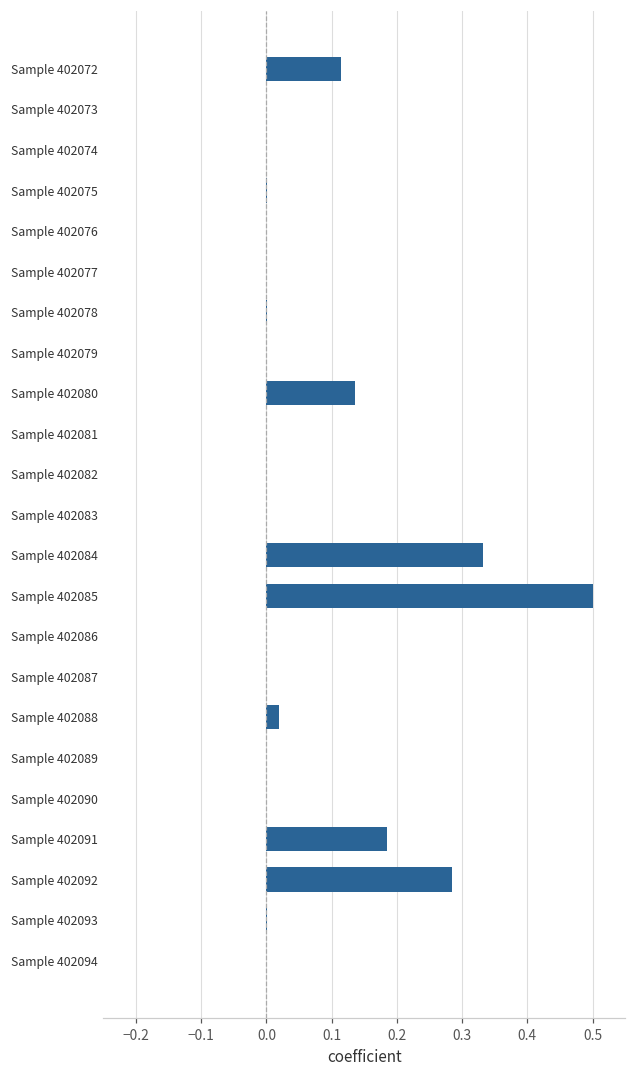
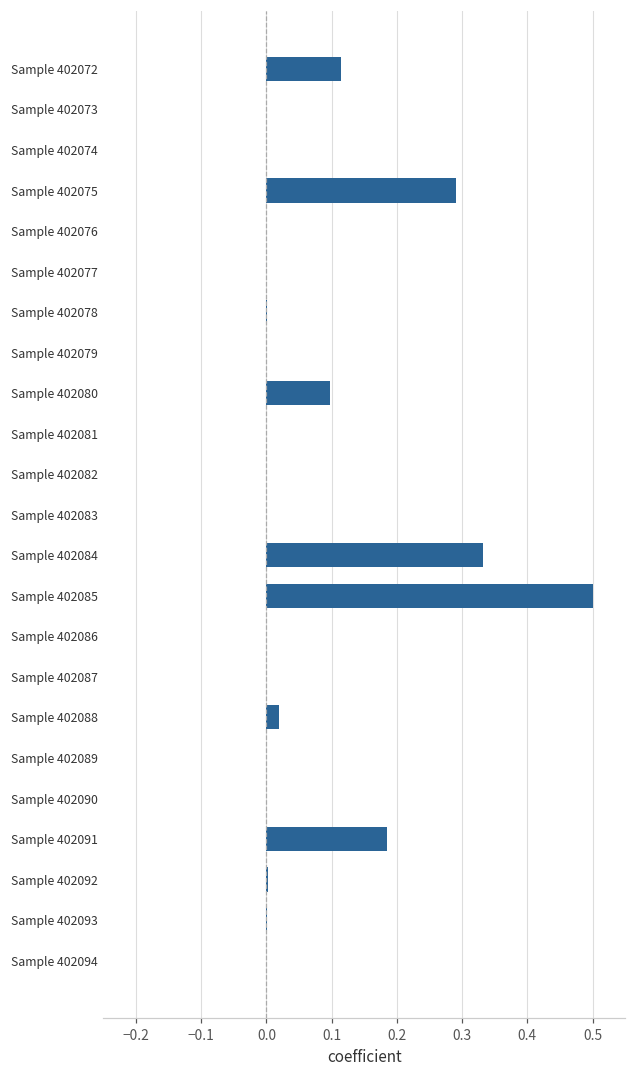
Sample 402075: 0.00 -> 0.29
Sample 402080: 0.14 -> 0.10
Sample 402092: 0.28 -> 0.00
